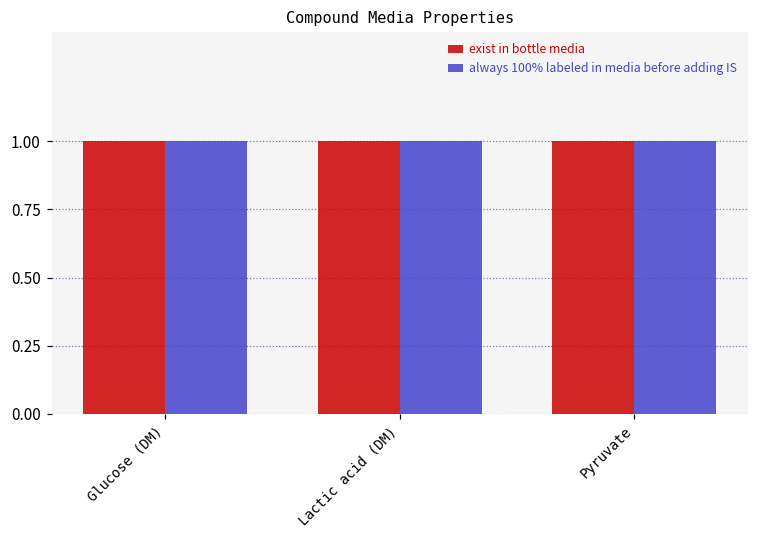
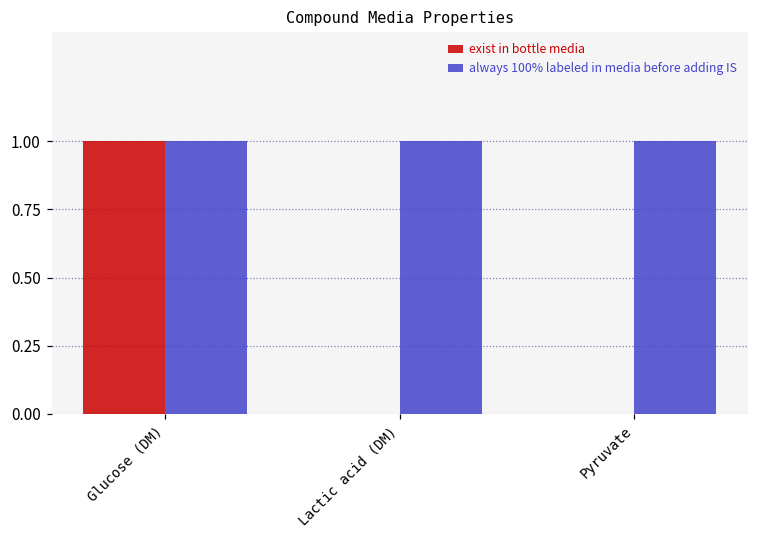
exist in bottle media, Lactic acid (DM): 1 -> 0
exist in bottle media, Pyruvate: 1 -> 0
